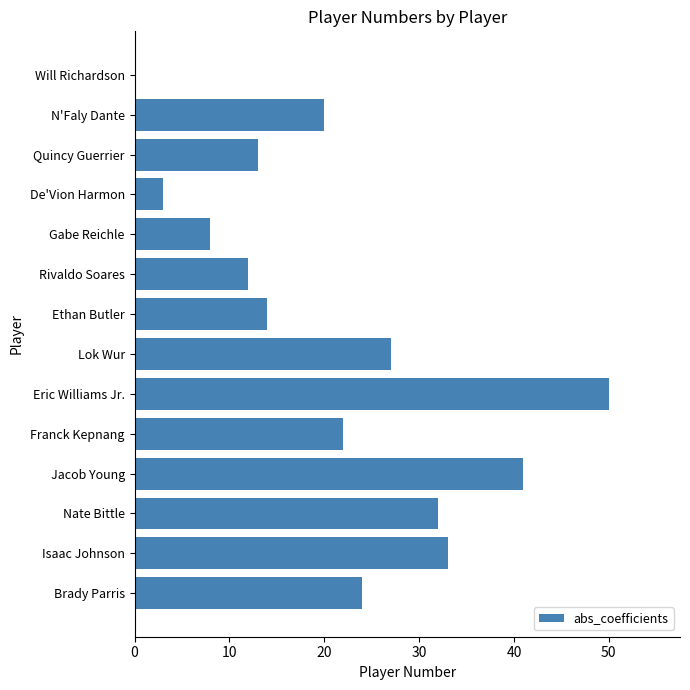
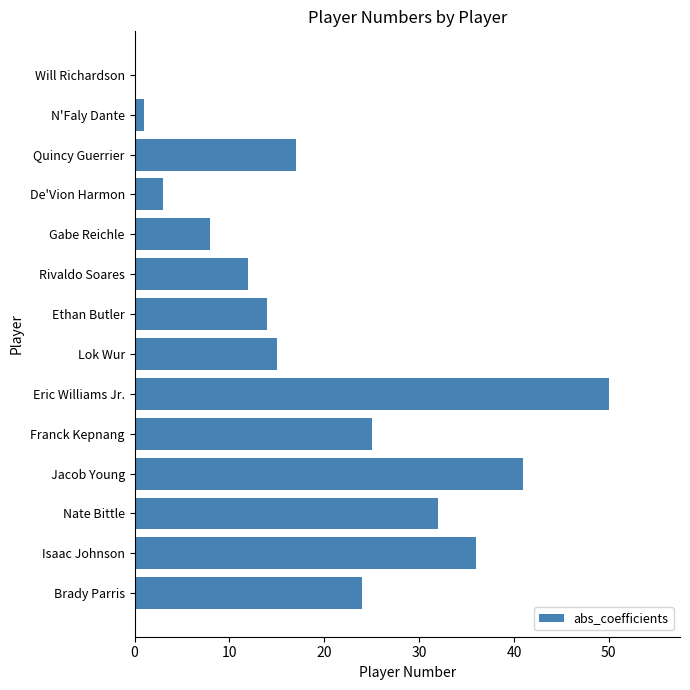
N'Faly Dante: 20 -> 1
Quincy Guerrier: 13 -> 17
Lok Wur: 27 -> 15
Franck Kepnang: 22 -> 25
Isaac Johnson: 33 -> 36
